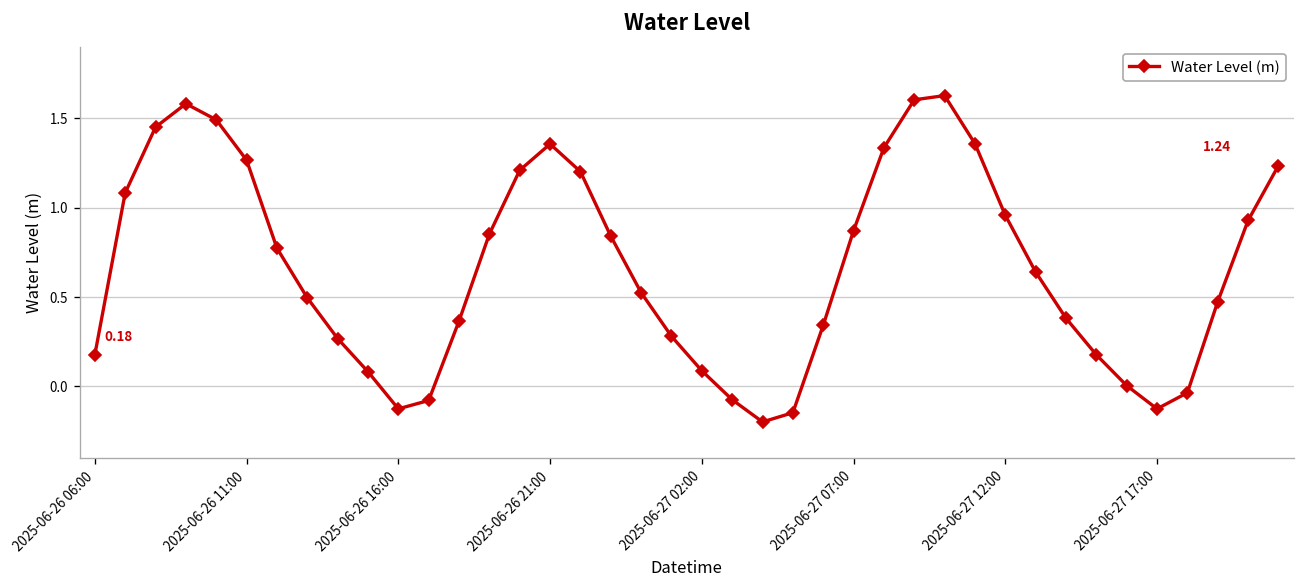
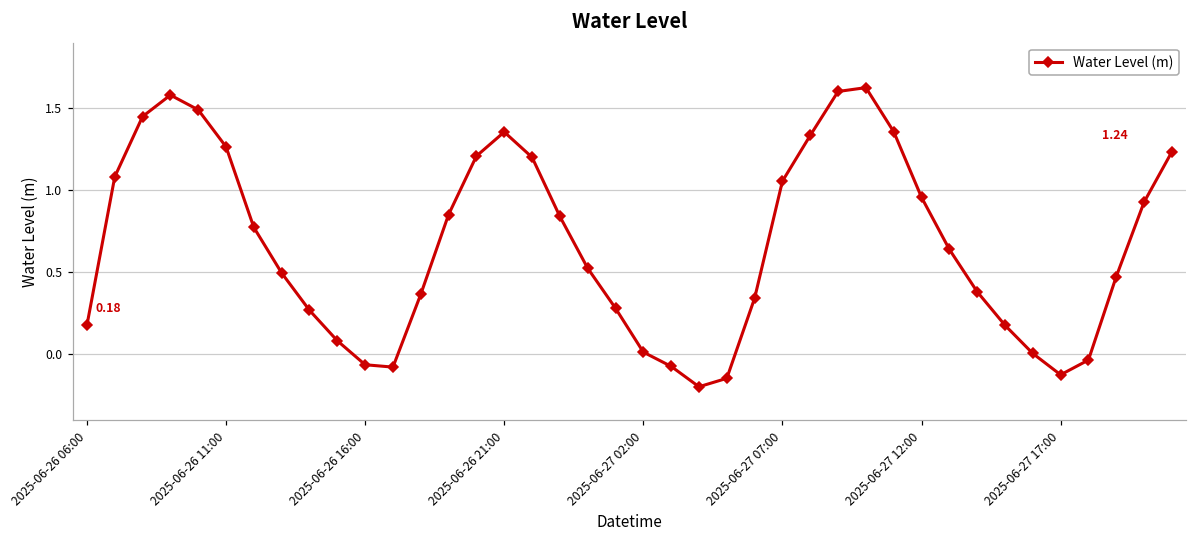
2025-06-26 16:00: -0.12 -> -0.06
2025-06-27 02:00: 0.09 -> 0.01
2025-06-27 07:00: 0.87 -> 1.06
